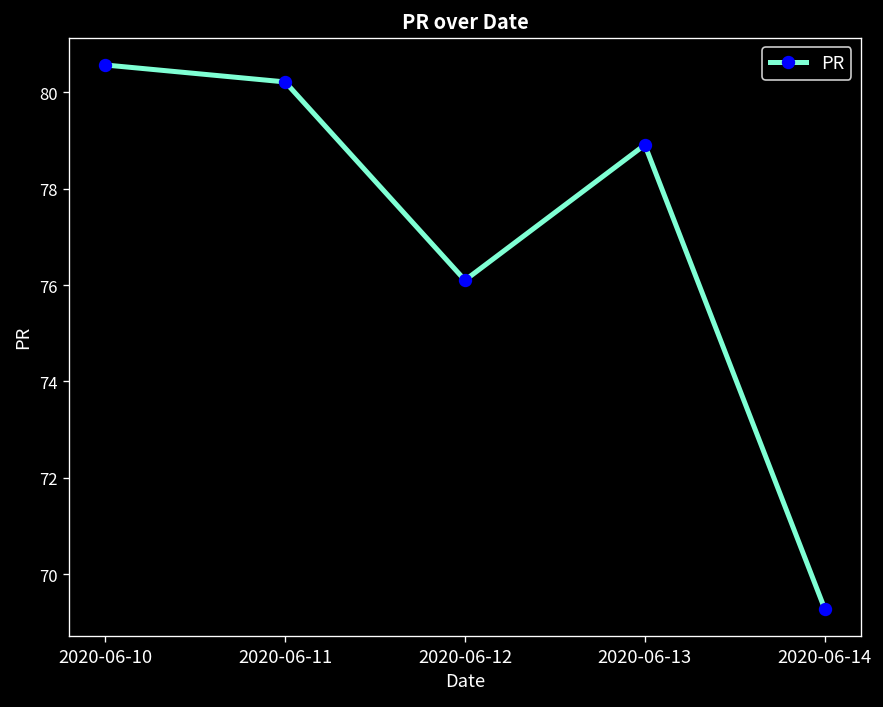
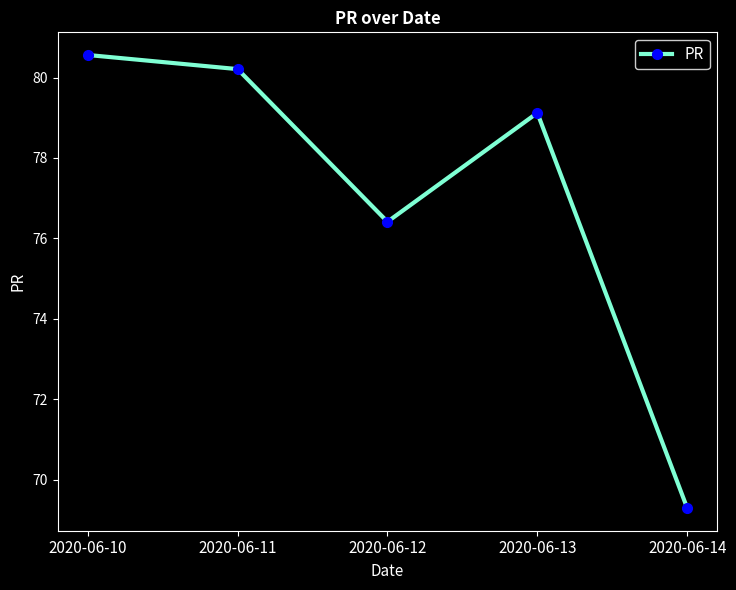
2020-06-12: 76.1 -> 76.4
2020-06-13: 78.9 -> 79.1
